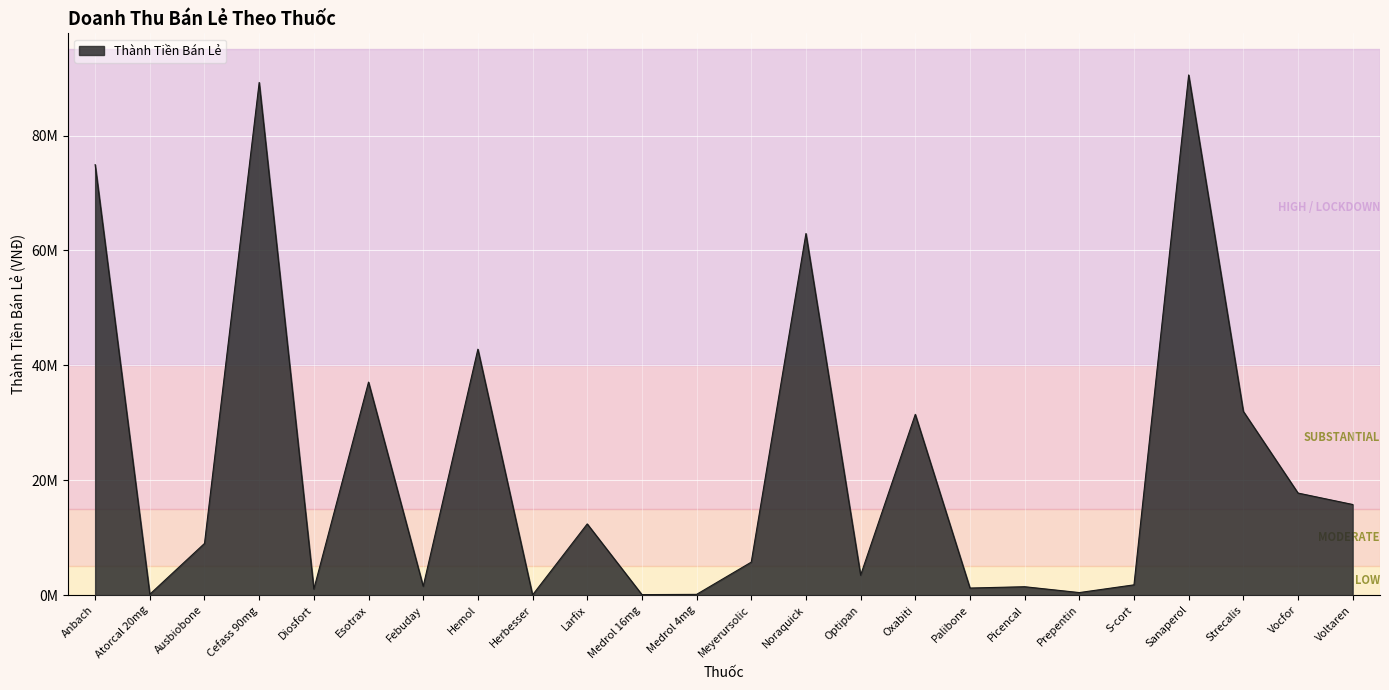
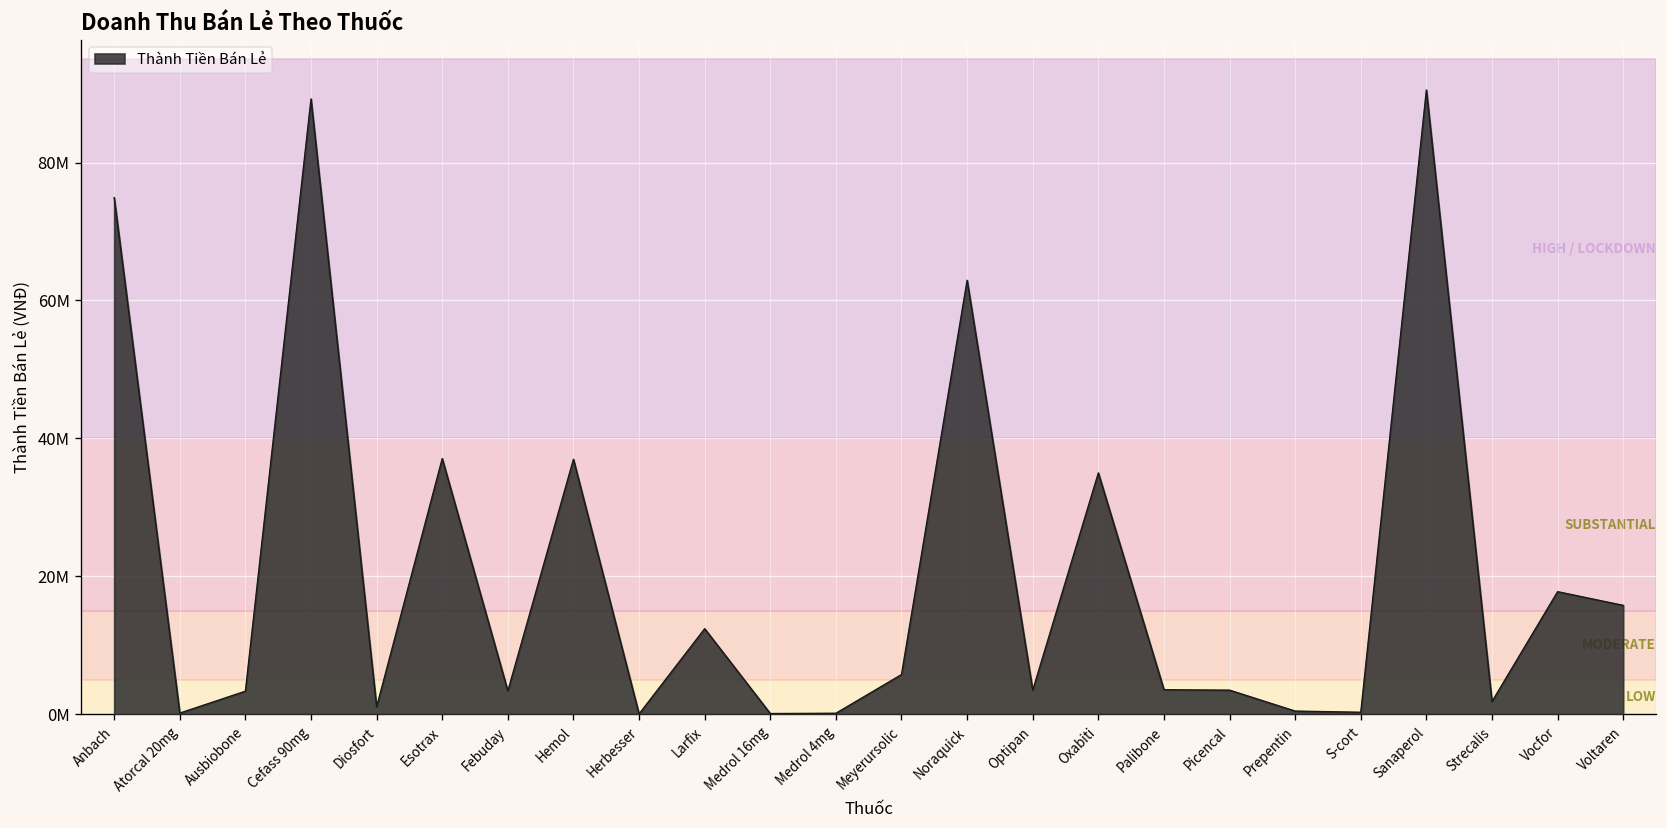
Ausbiobone: 9000000 -> 3000000
Febuday: 2000000 -> 3000000
Hemol: 43000000 -> 37000000
Oxabiti: 31000000 -> 35000000
Palibone: 1000000 -> 4000000
Picencal: 1000000 -> 3000000
S-cort: 2000000 -> 0
Strecalis: 32000000 -> 2000000
